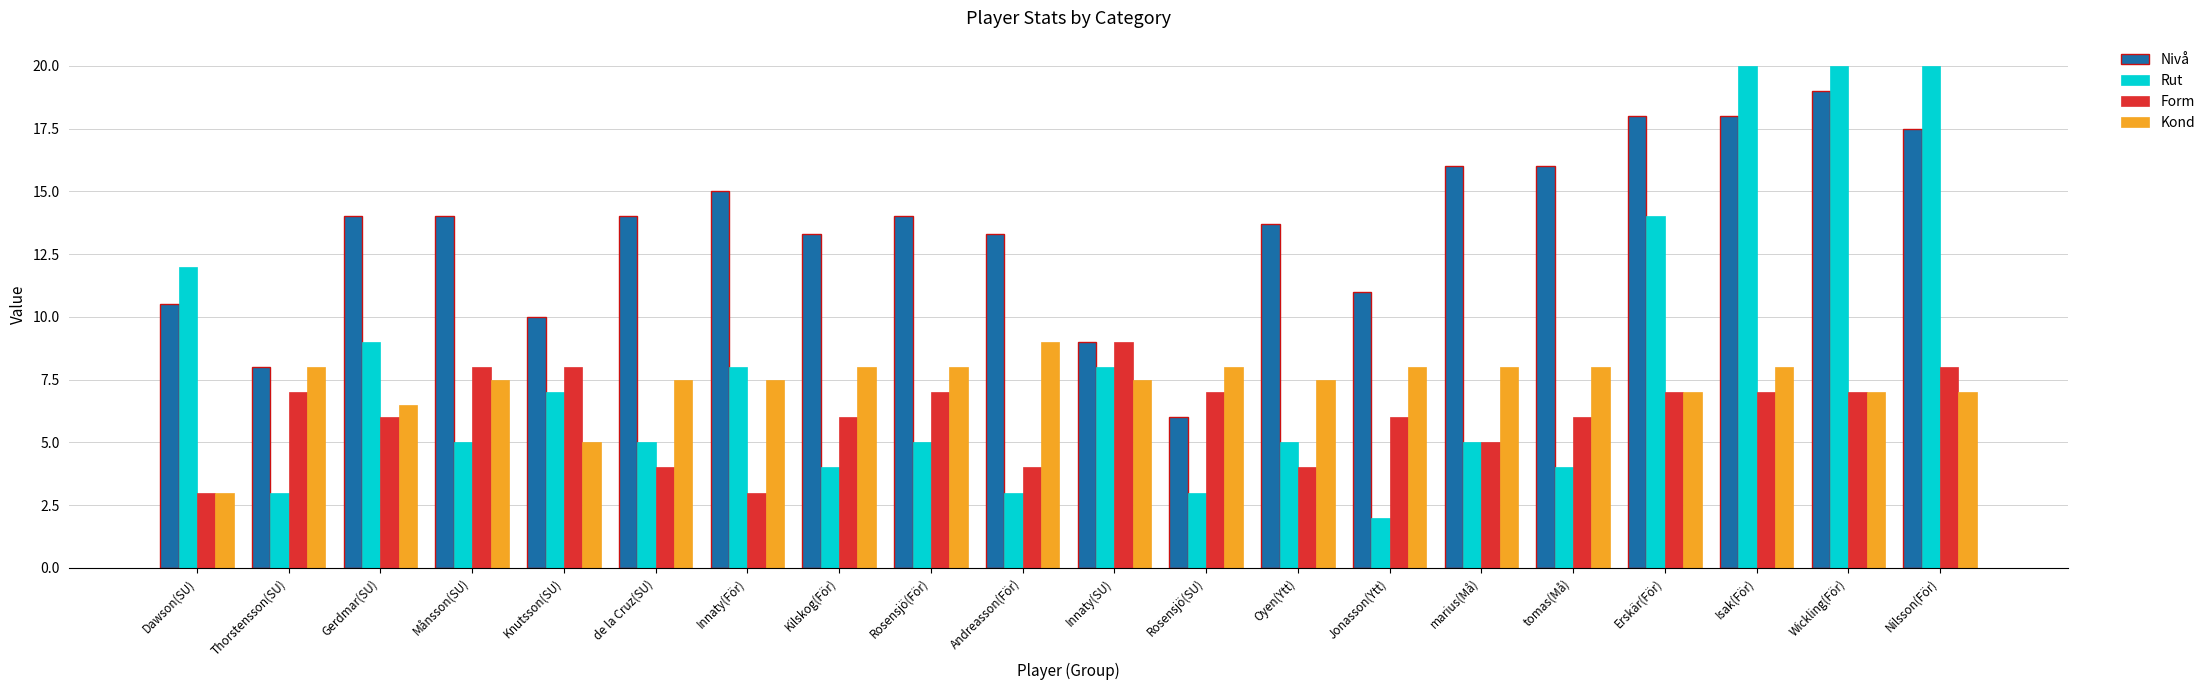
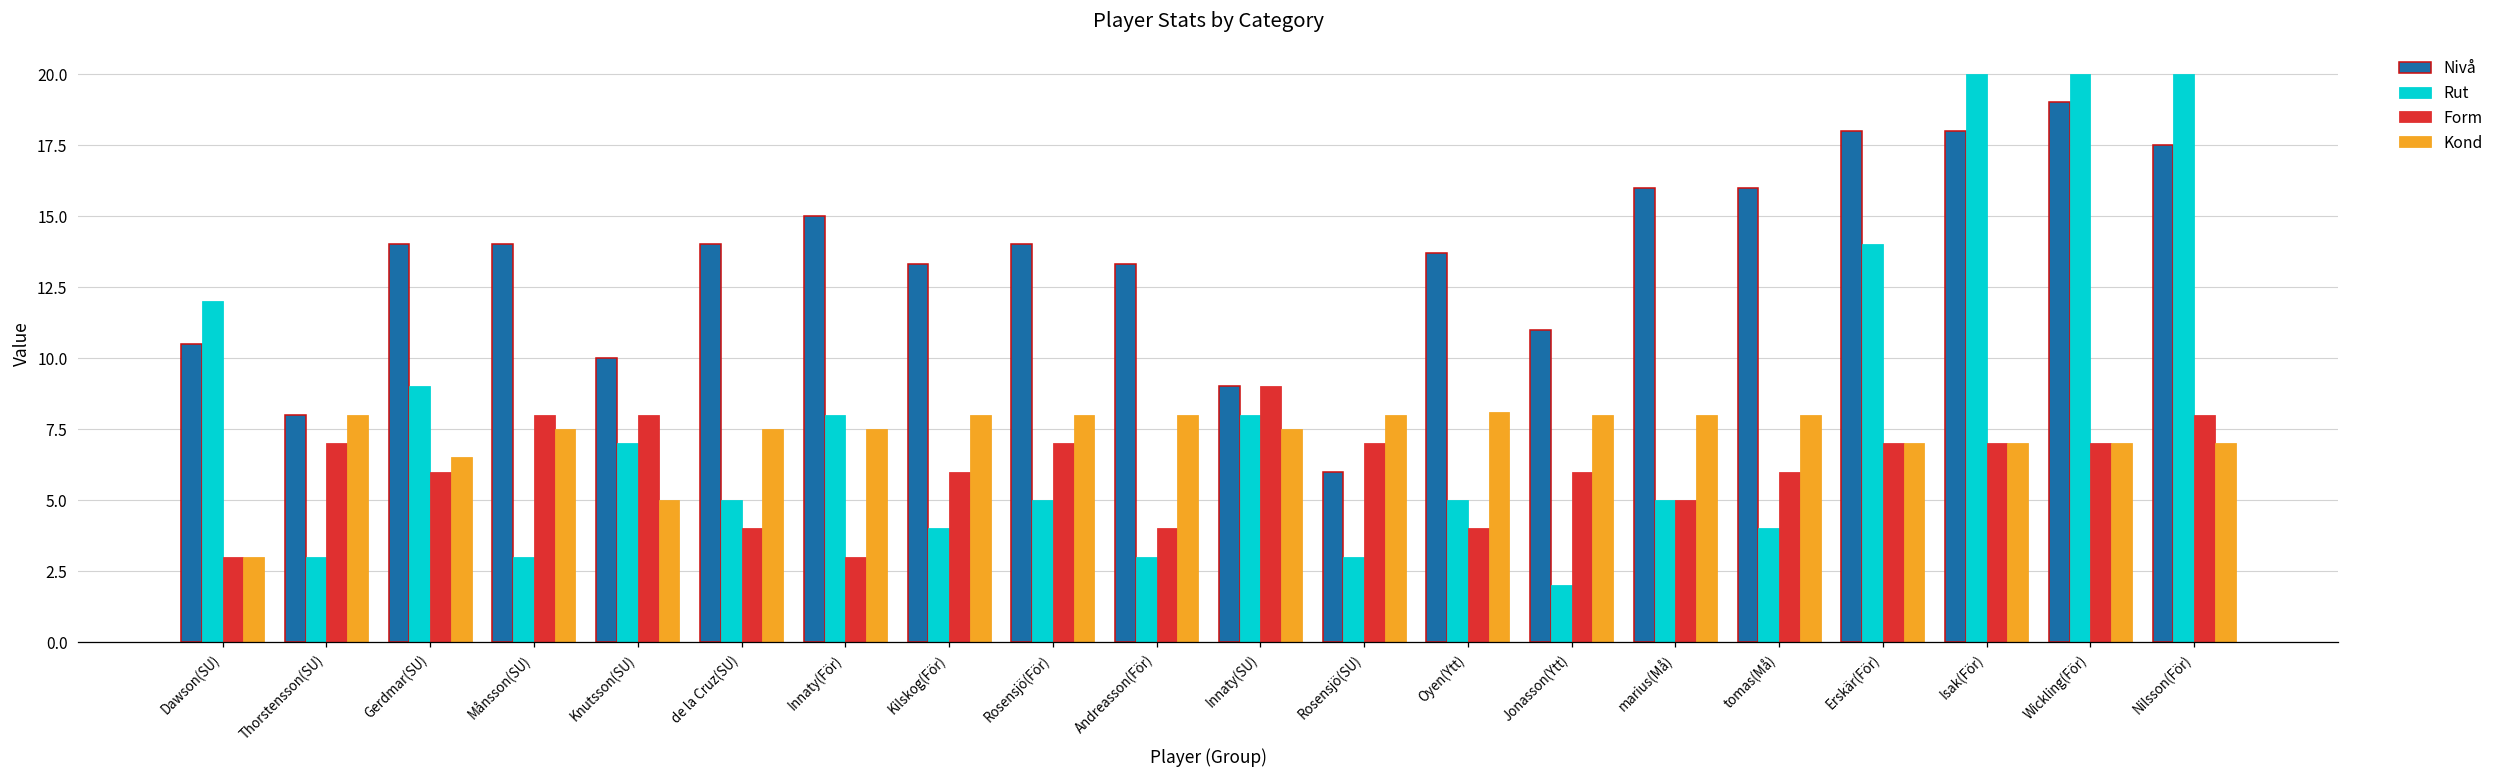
Rut, Månsson(SU): 5 -> 3
Kond, Andreasson(För): 9 -> 8
Kond, Oyen(Ytt): 7.5 -> 8.1
Kond, Isak(För): 8 -> 7
